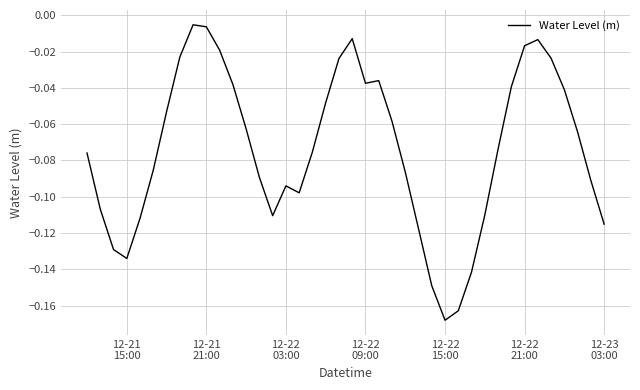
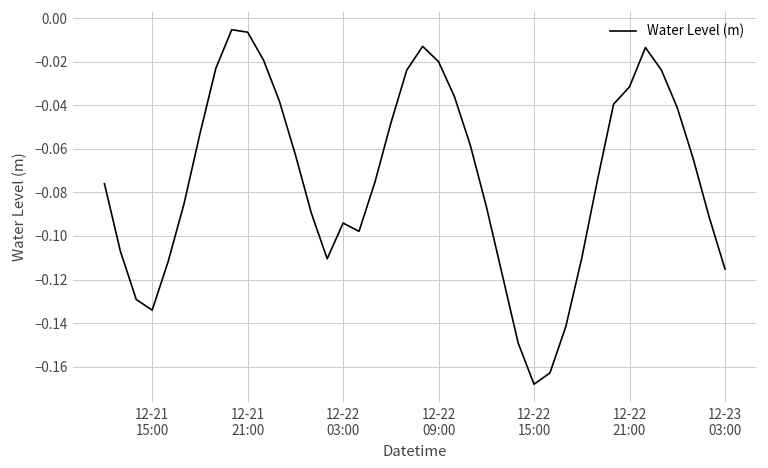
12-22 09:00: -0.038 -> -0.020
12-22 21:00: -0.017 -> -0.031
